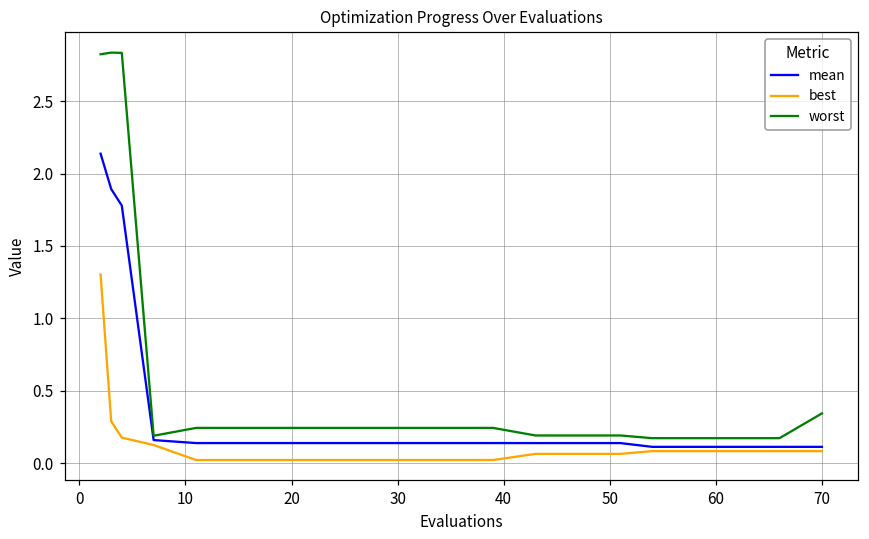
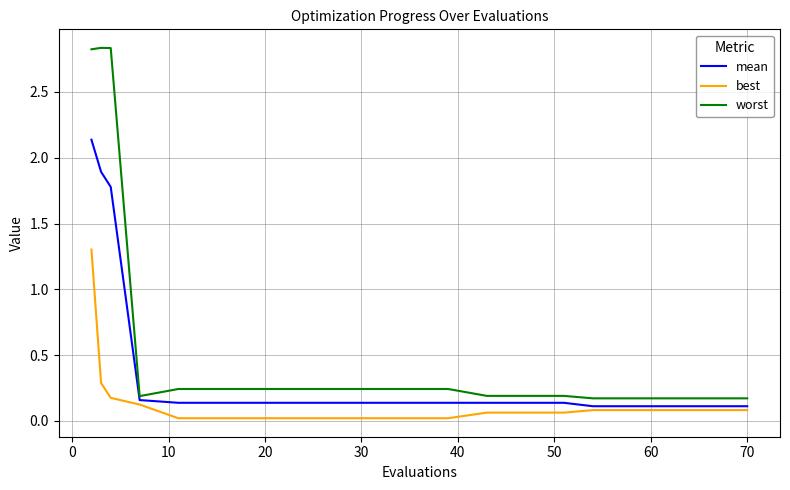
worst, 70: 0.34 -> 0.17
